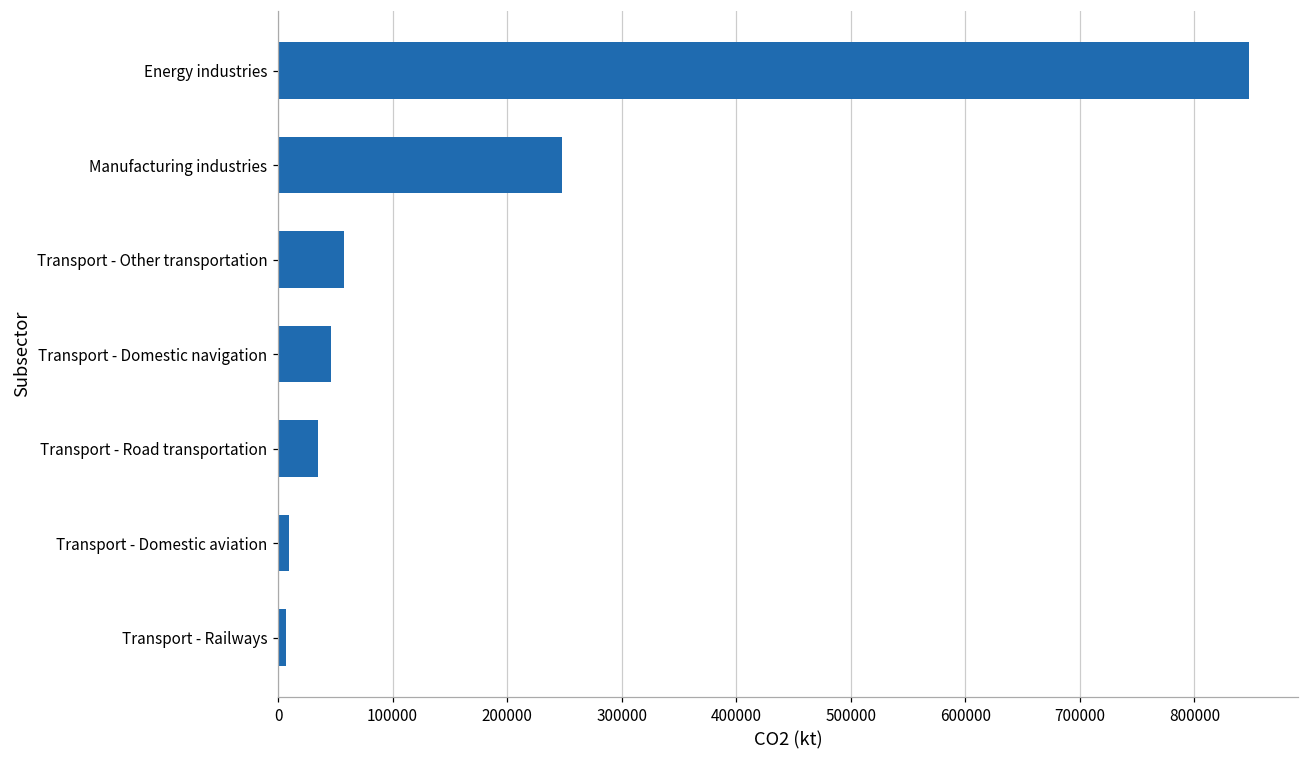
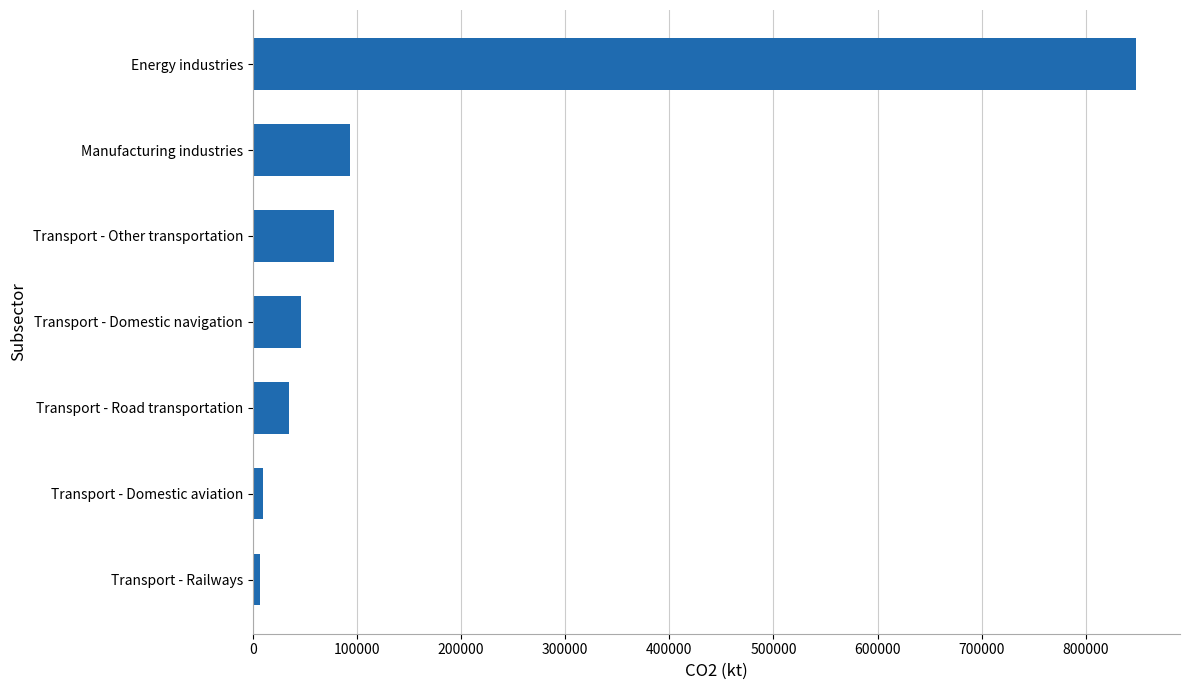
Manufacturing industries: 248000 -> 93000
Transport - Other transportation: 57000 -> 78000
